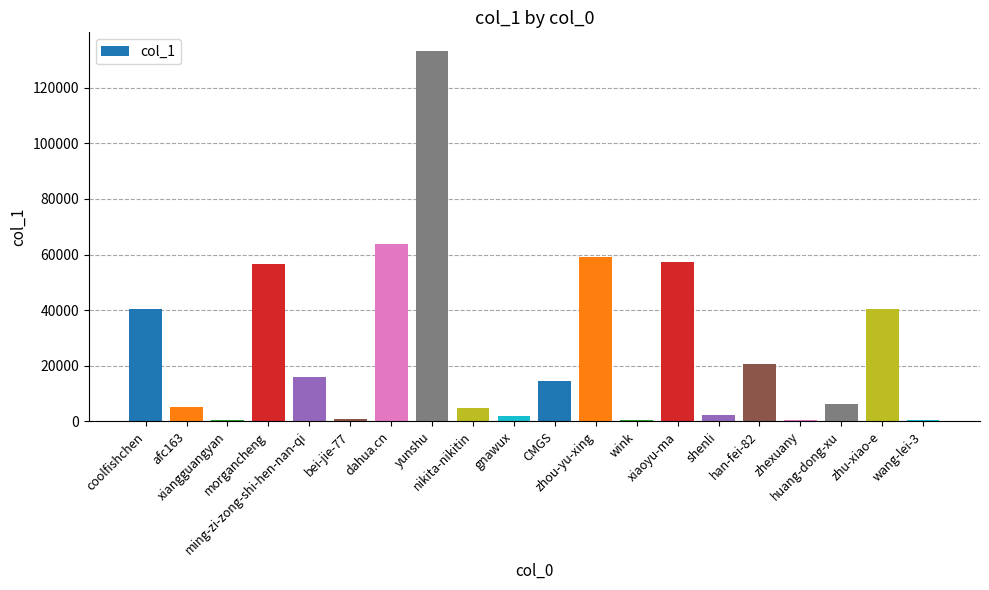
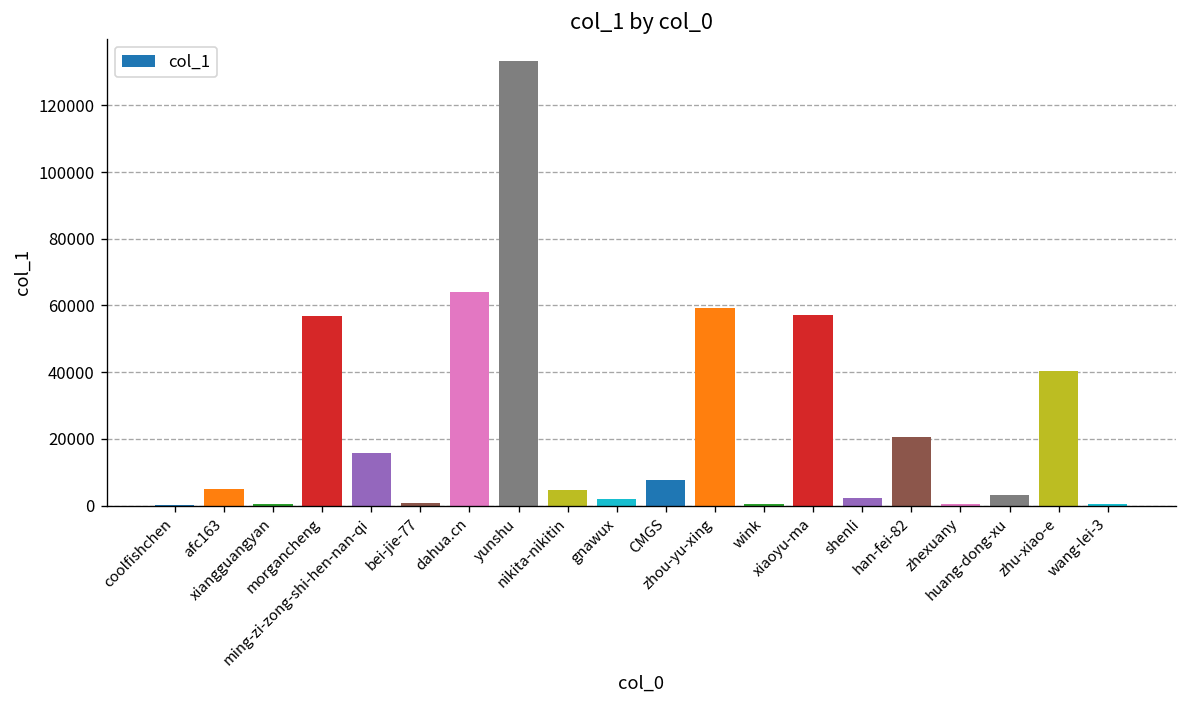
coolfishchen: 40000 -> 0
CMGS: 15000 -> 8000
huang-dong-xu: 6000 -> 3000
